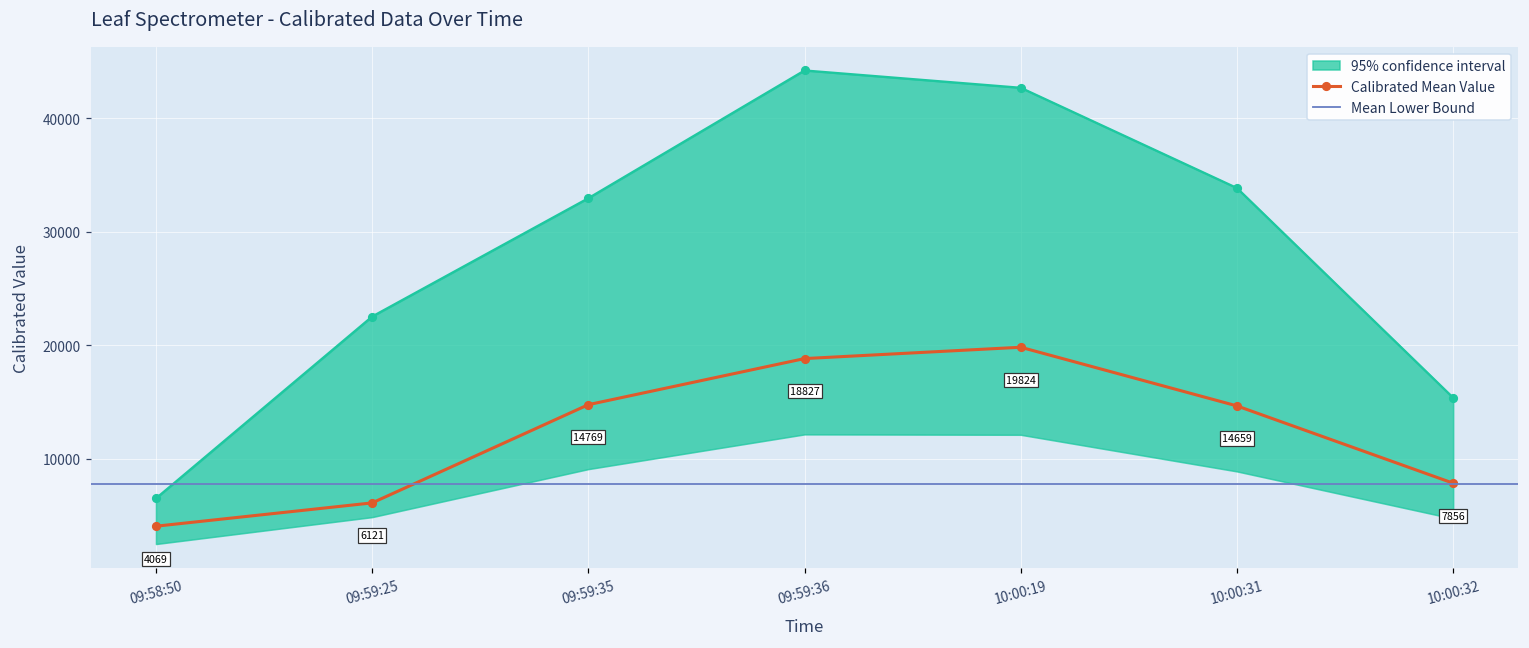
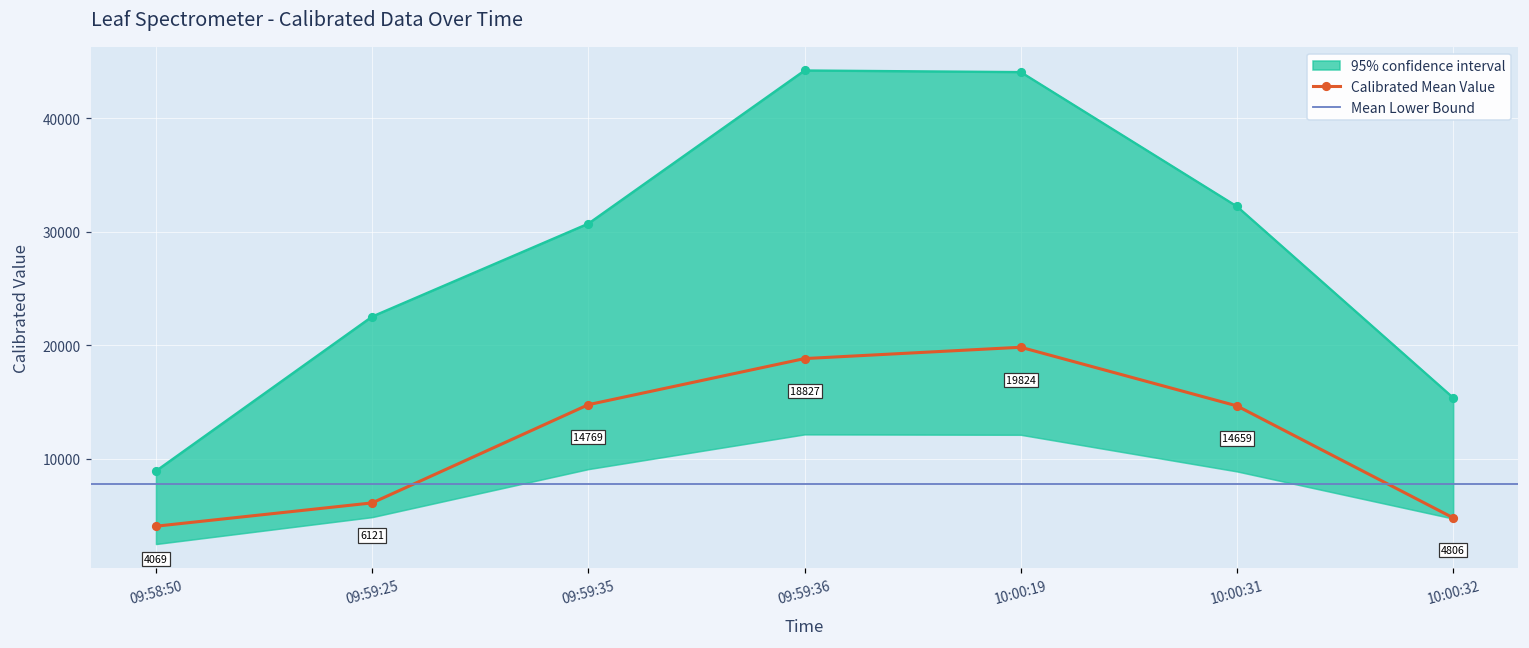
95% confidence interval, 09:58:50: 6500 -> 8900
95% confidence interval, 09:59:35: 32900 -> 30700
95% confidence interval, 10:00:19: 42700 -> 44000
95% confidence interval, 10:00:31: 33800 -> 32200
Calibrated Mean Value, 10:00:32: 7856 -> 4806
